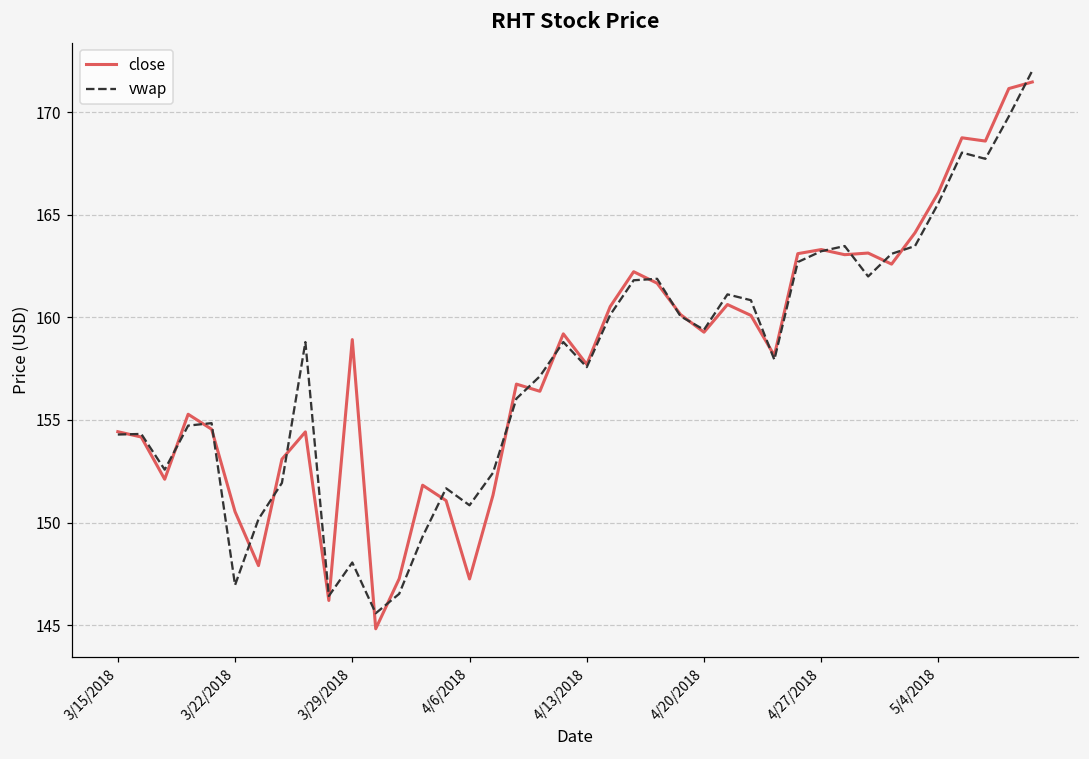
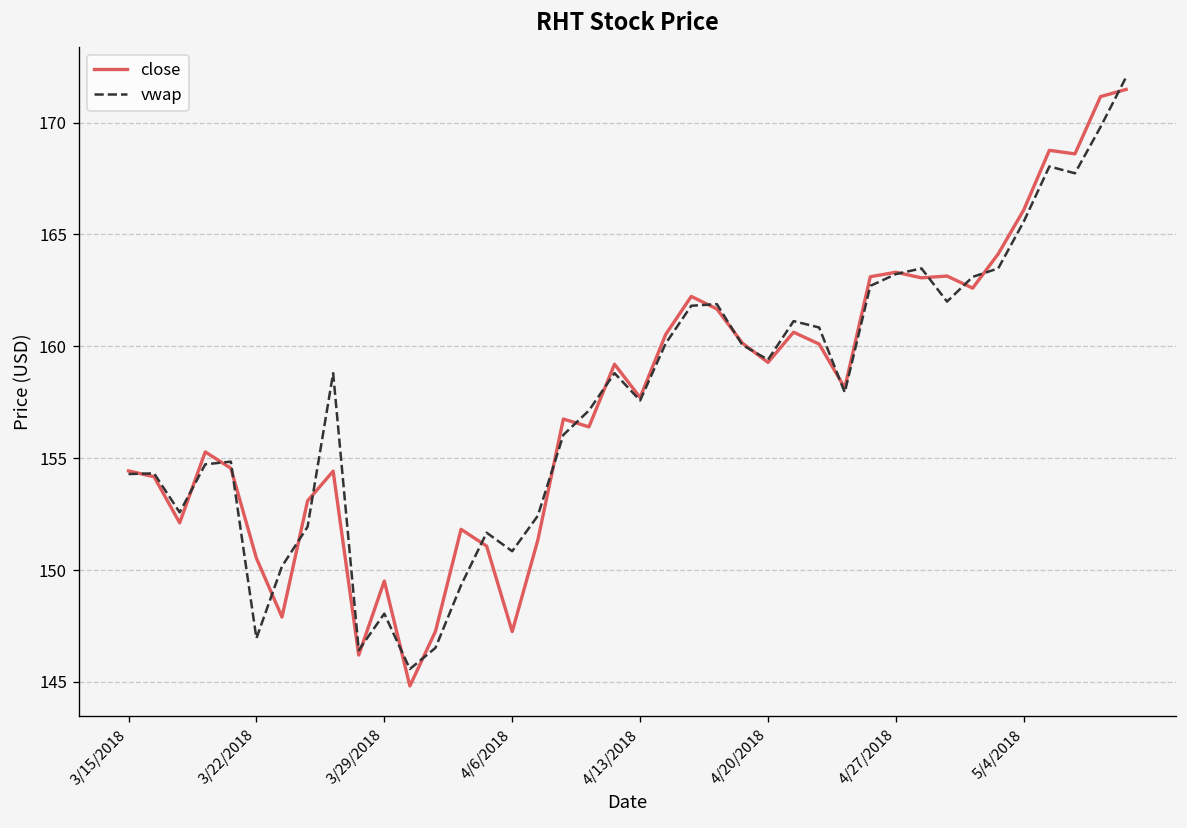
close, 3/29/2018: 158.9 -> 149.5
